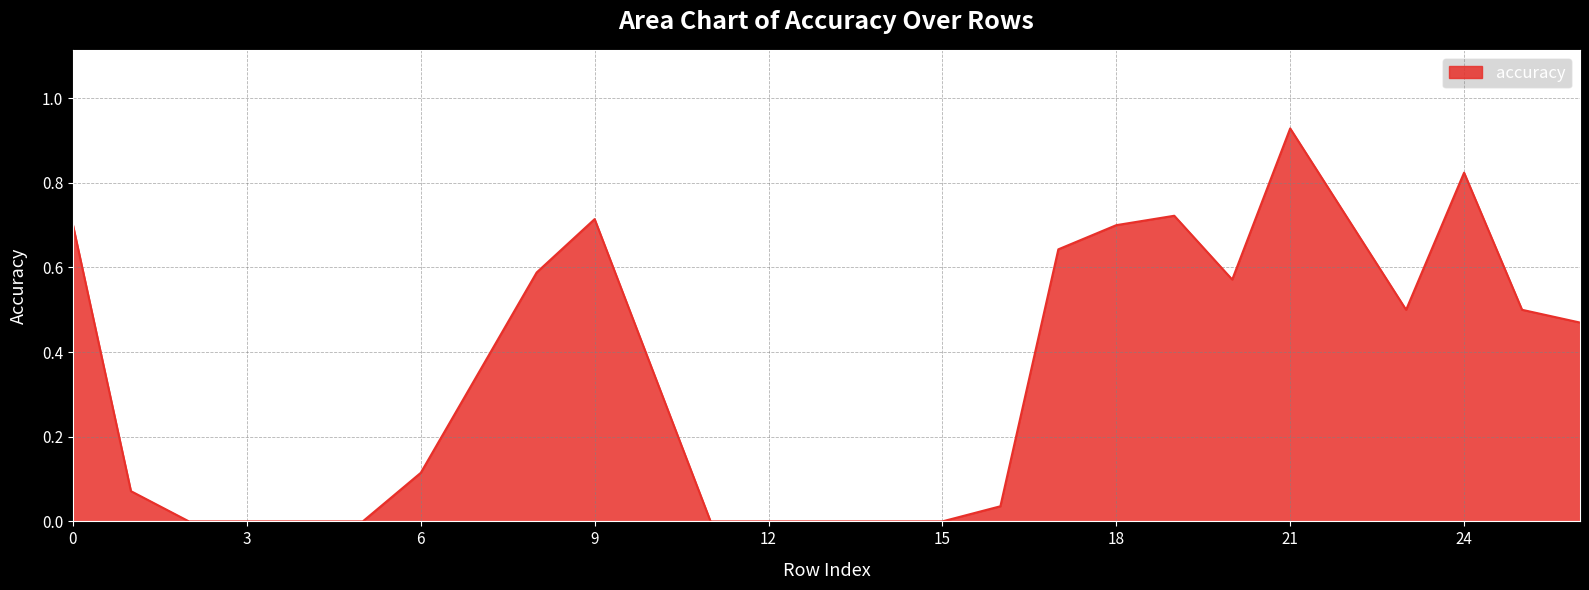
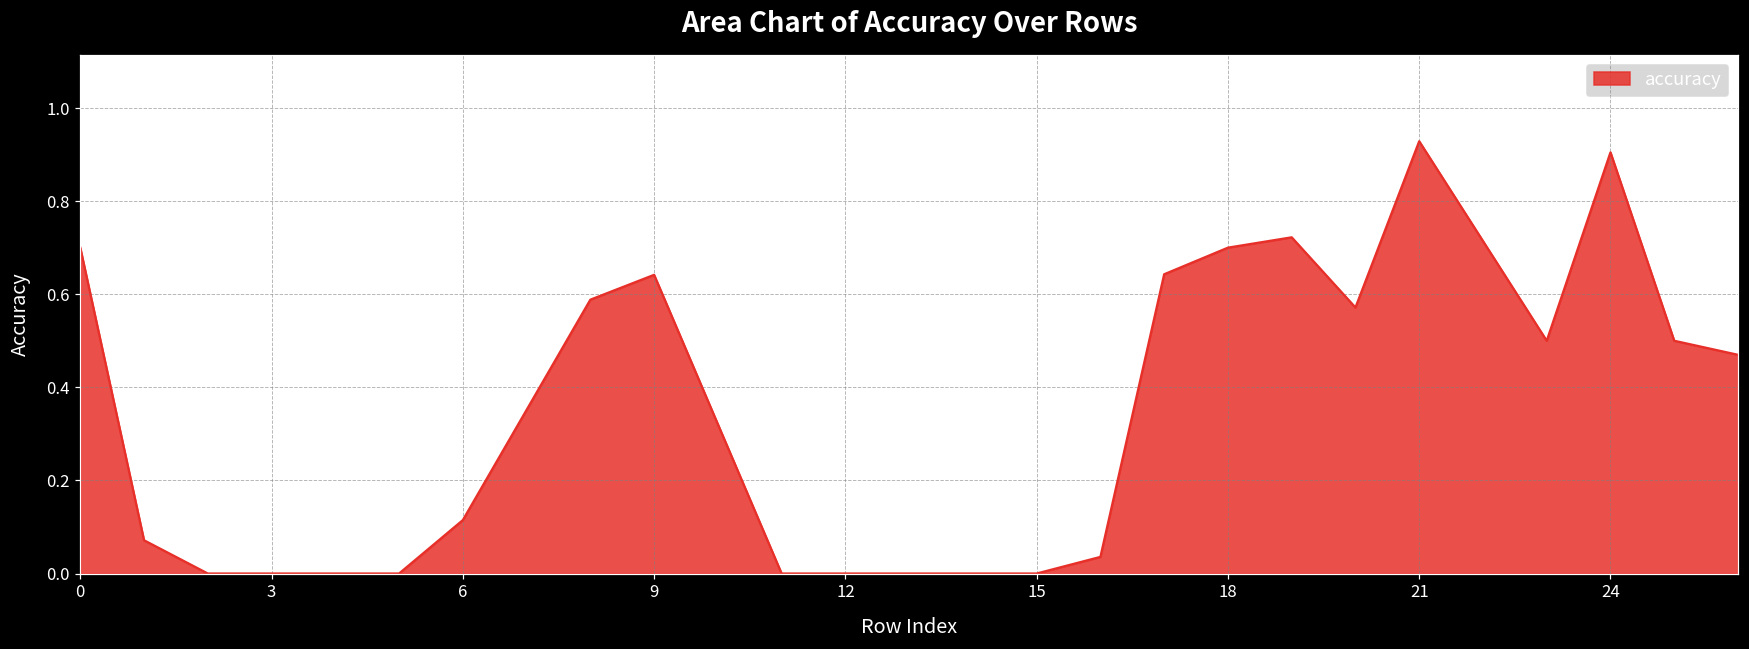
9: 0.71 -> 0.64
24: 0.82 -> 0.90
